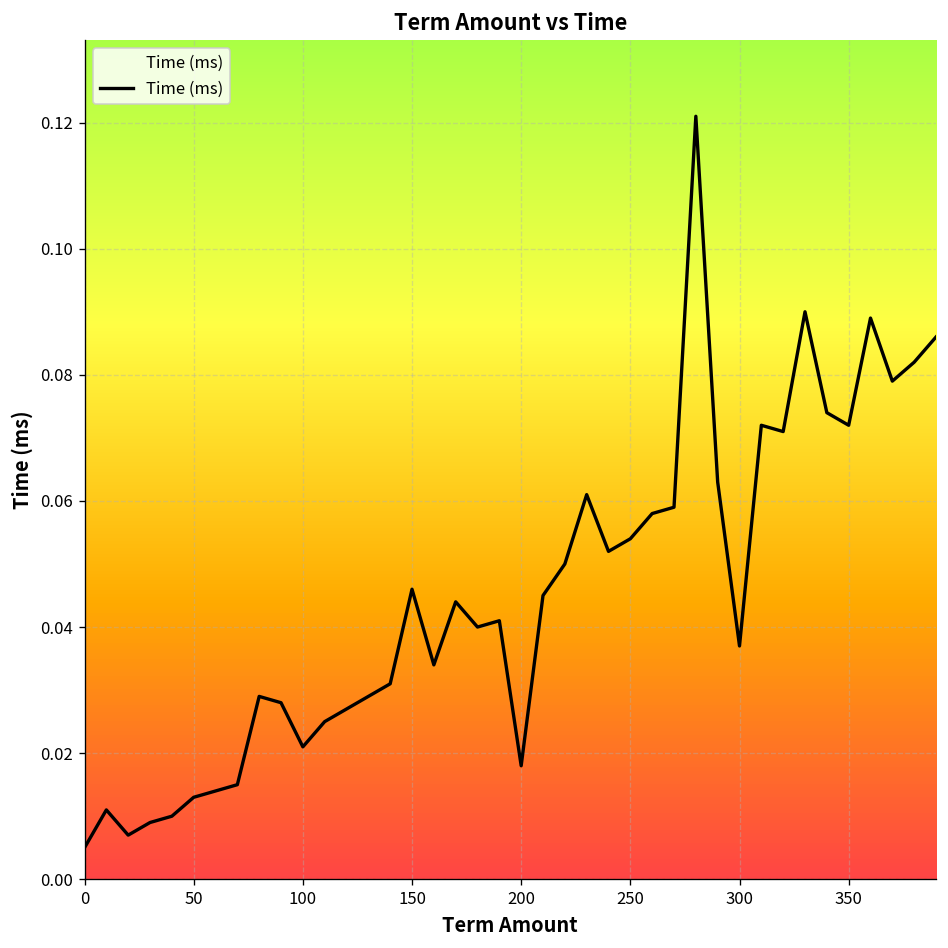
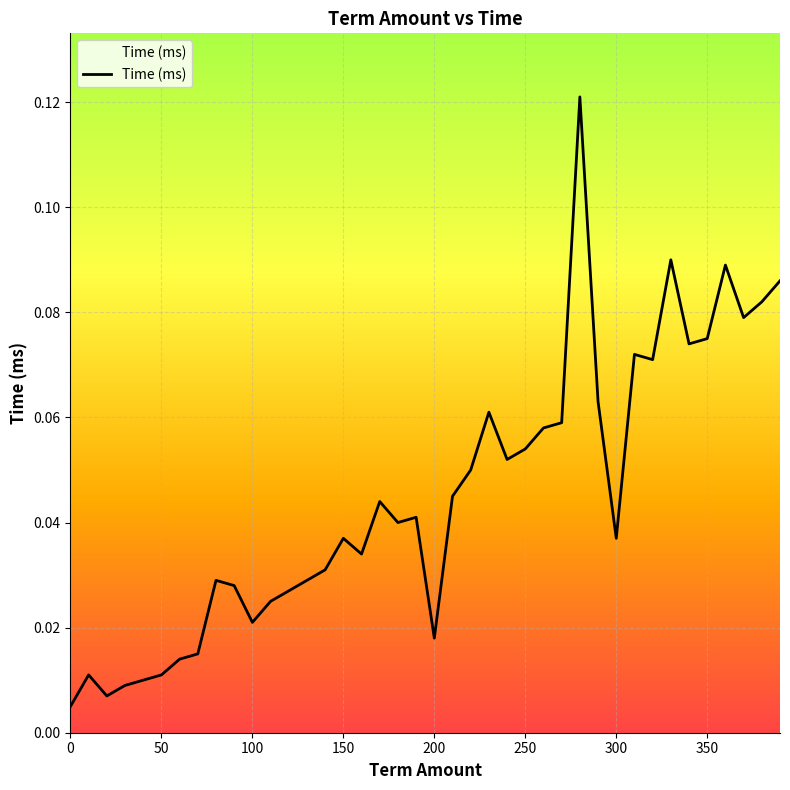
50: 0.013 -> 0.011
150: 0.046 -> 0.037
350: 0.072 -> 0.075
